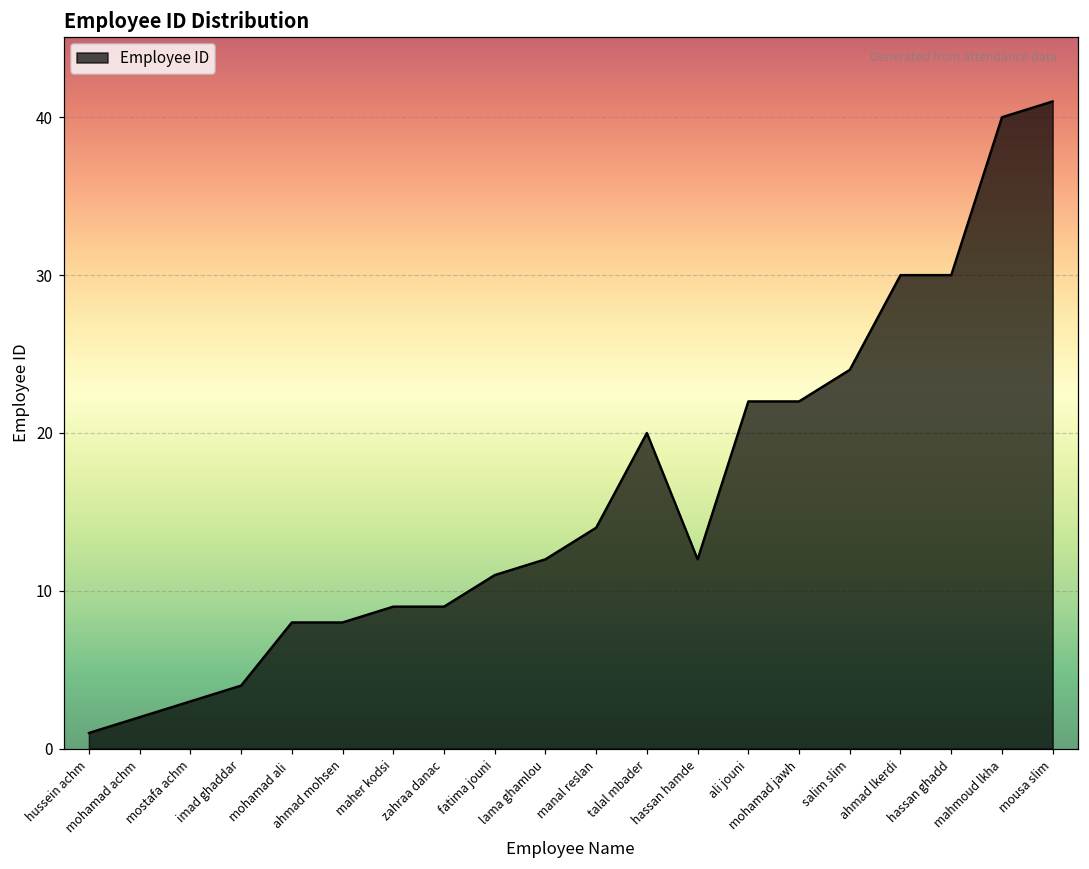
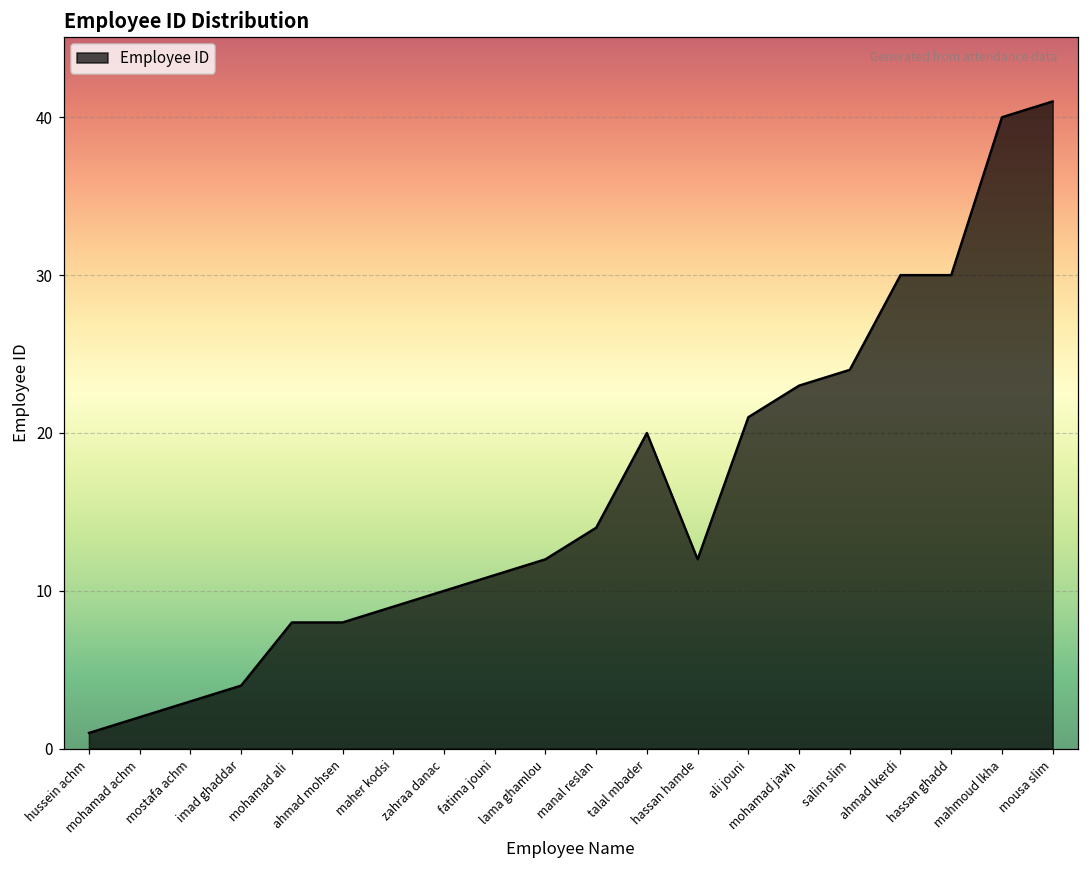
zahraa danac: 9 -> 10
ali jouni: 22 -> 21
mohamad jawh: 22 -> 23
